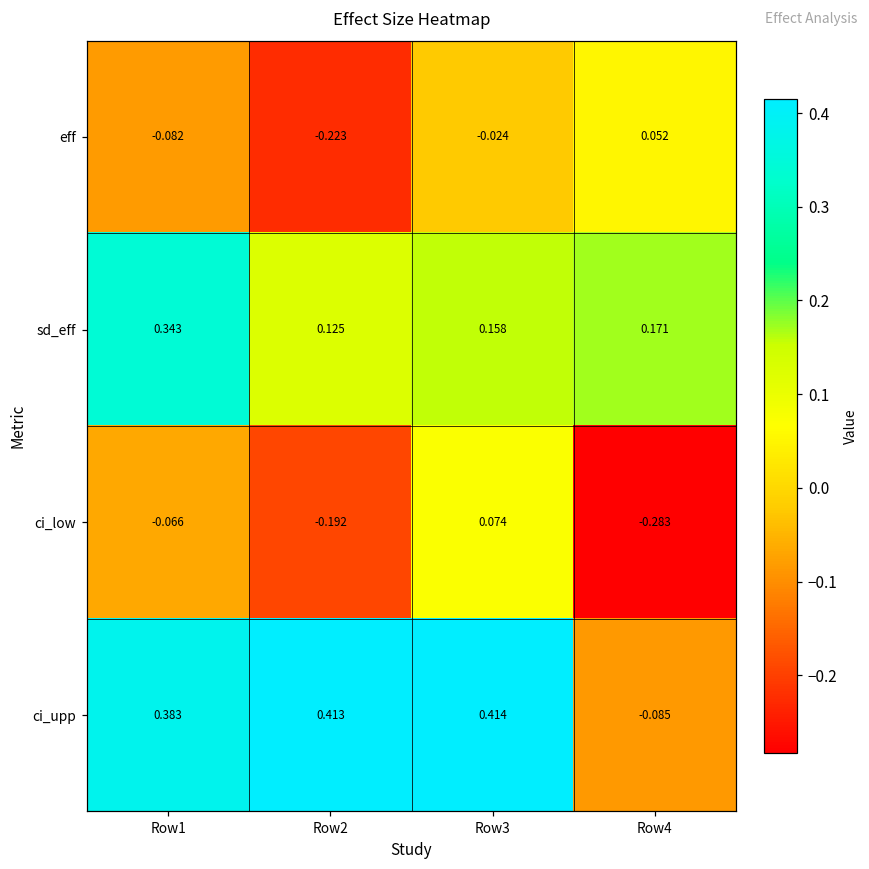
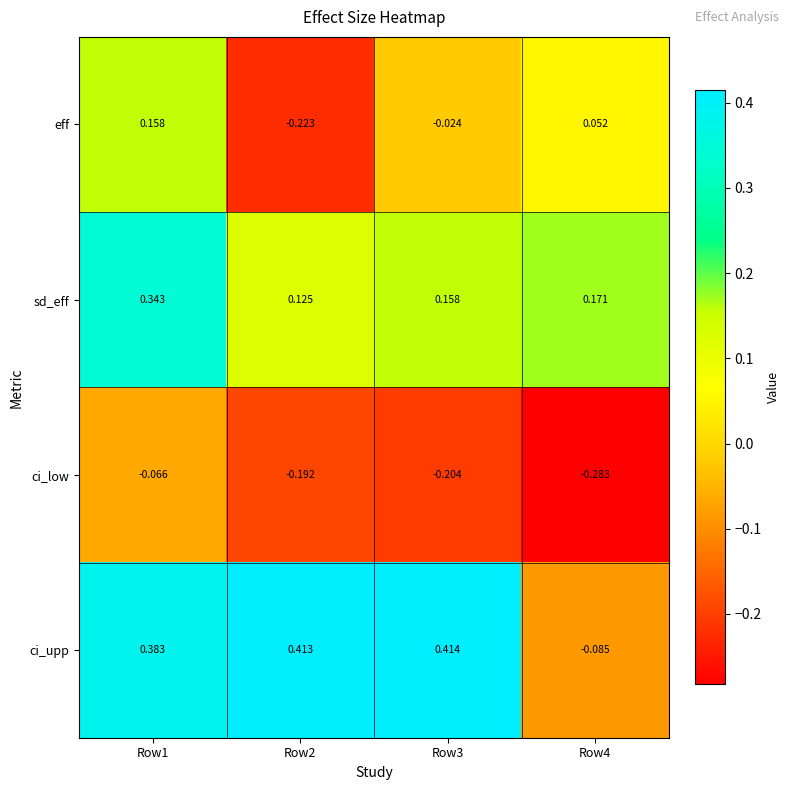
eff, Row1: -0.082 -> 0.158
ci_low, Row3: 0.074 -> -0.204
